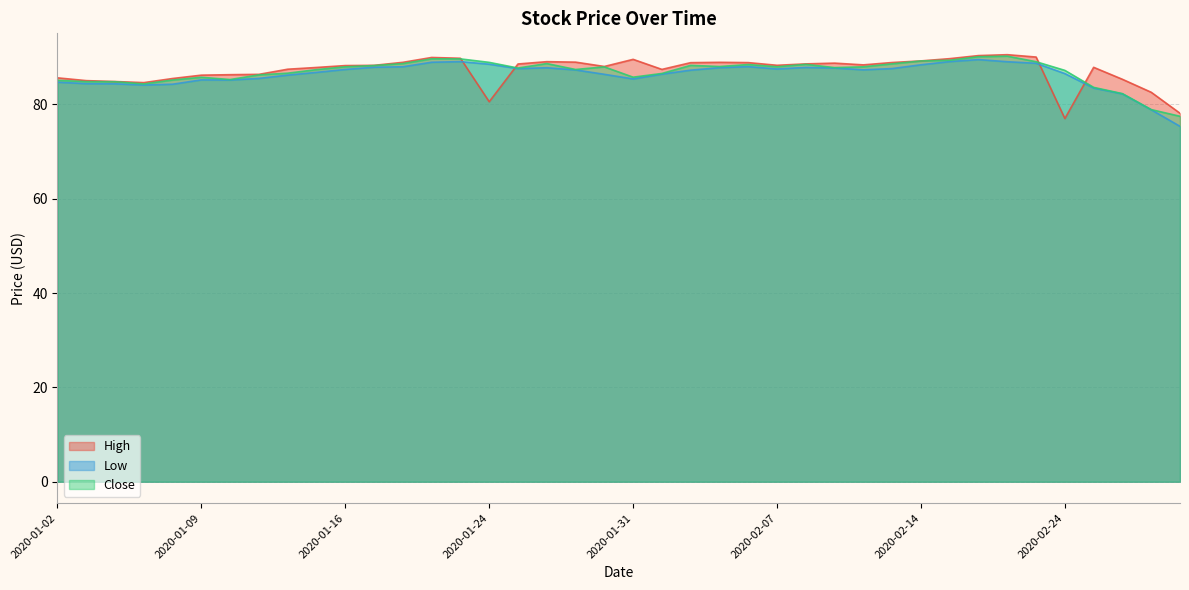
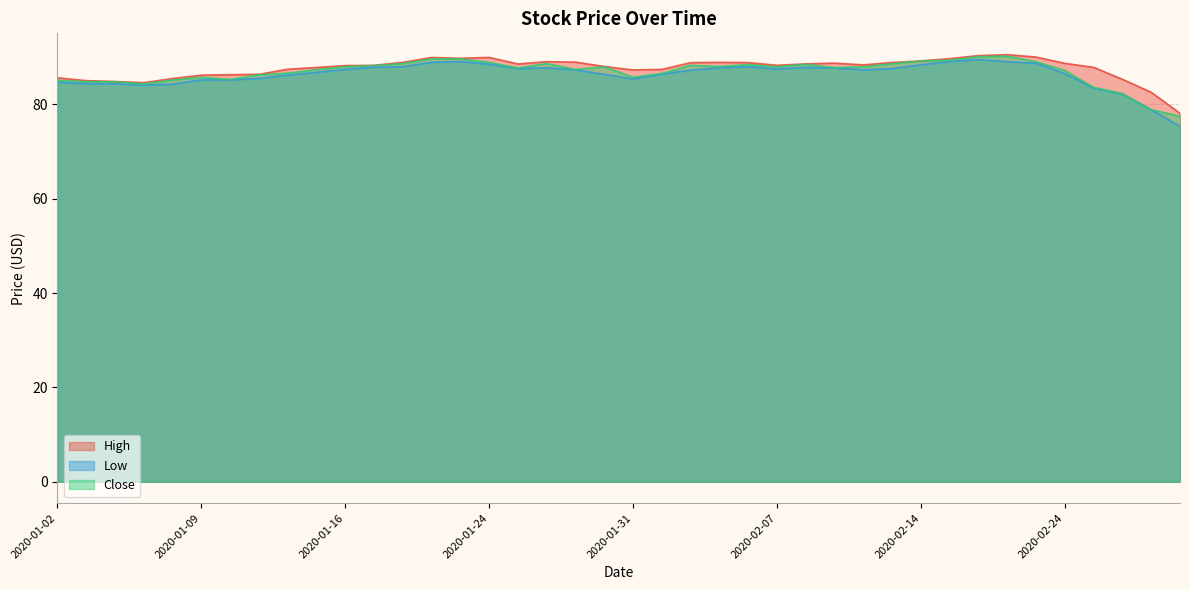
High, 2020-01-24: 81 -> 90
High, 2020-01-31: 90 -> 87
High, 2020-02-24: 77 -> 89
